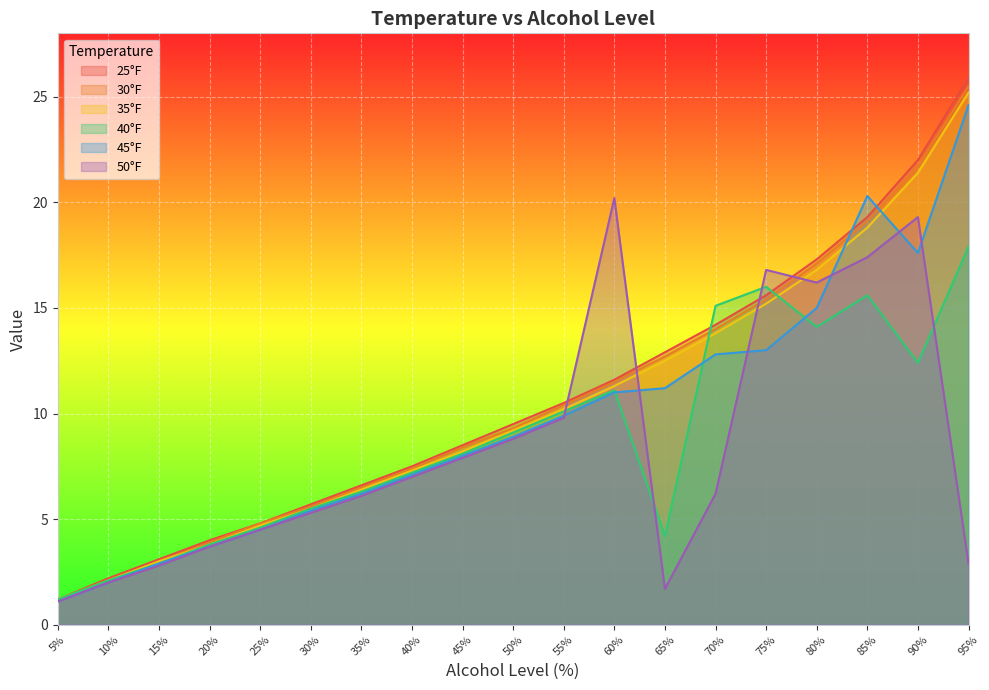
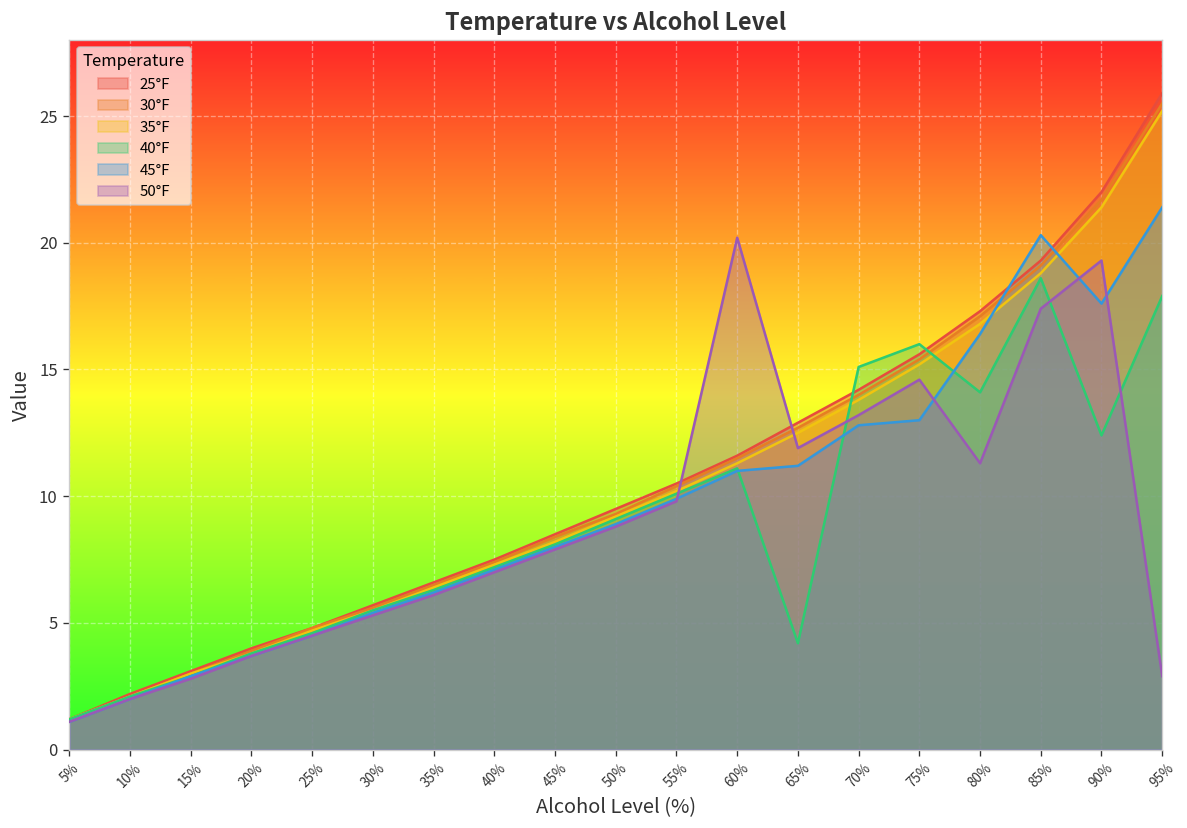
50°F, 65%: 1.7 -> 11.9
50°F, 70%: 6.2 -> 13.2
50°F, 75%: 16.8 -> 14.6
45°F, 80%: 15.0 -> 16.4
50°F, 80%: 16.2 -> 11.3
40°F, 85%: 15.6 -> 18.6
45°F, 95%: 24.6 -> 21.4
